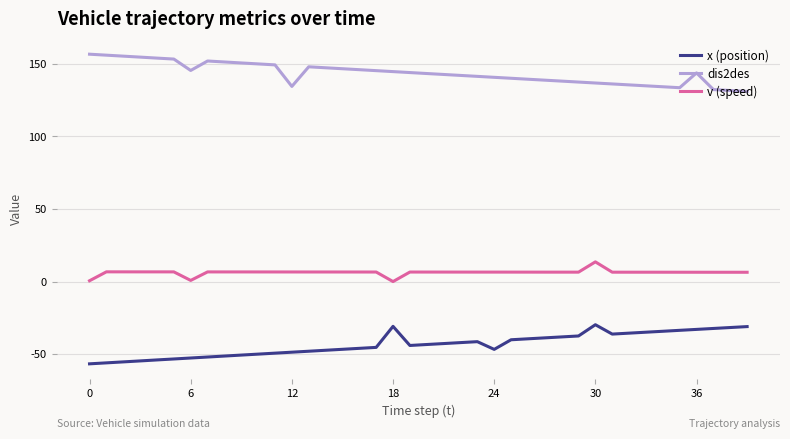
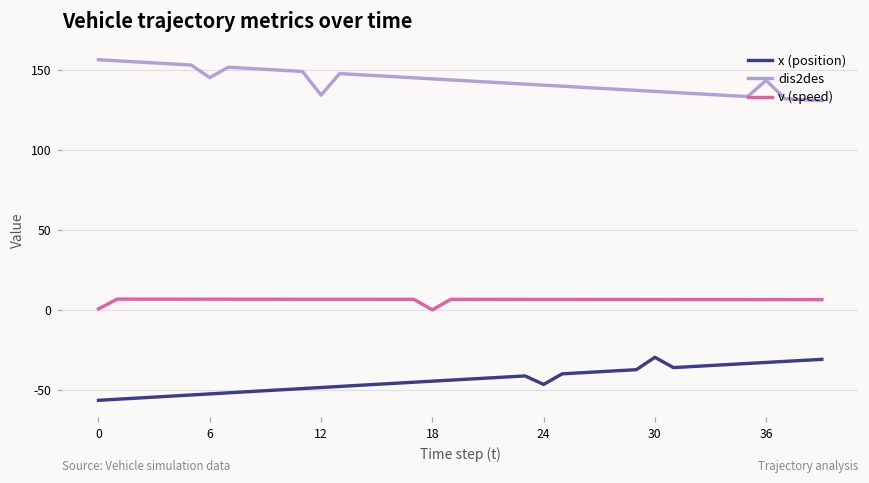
v (speed), 6: 1 -> 7
x (position), 18: -31 -> -45
v (speed), 30: 14 -> 7
